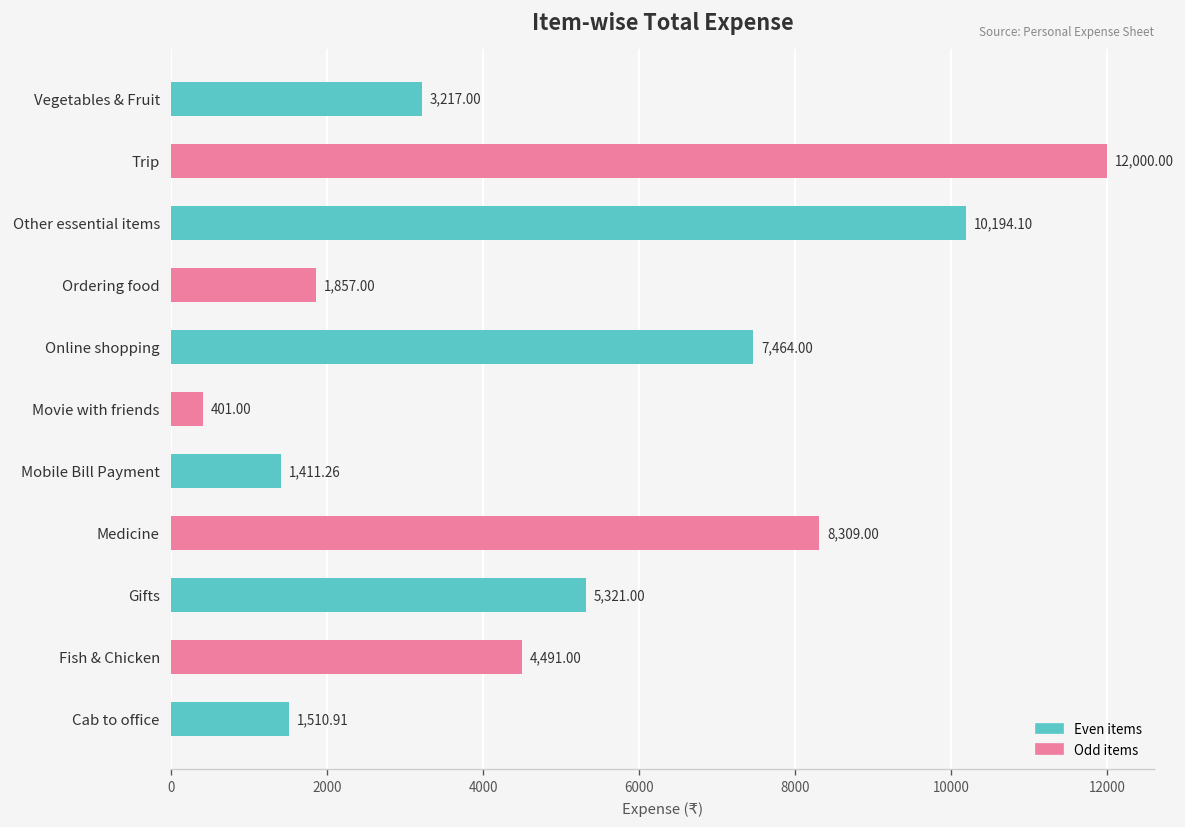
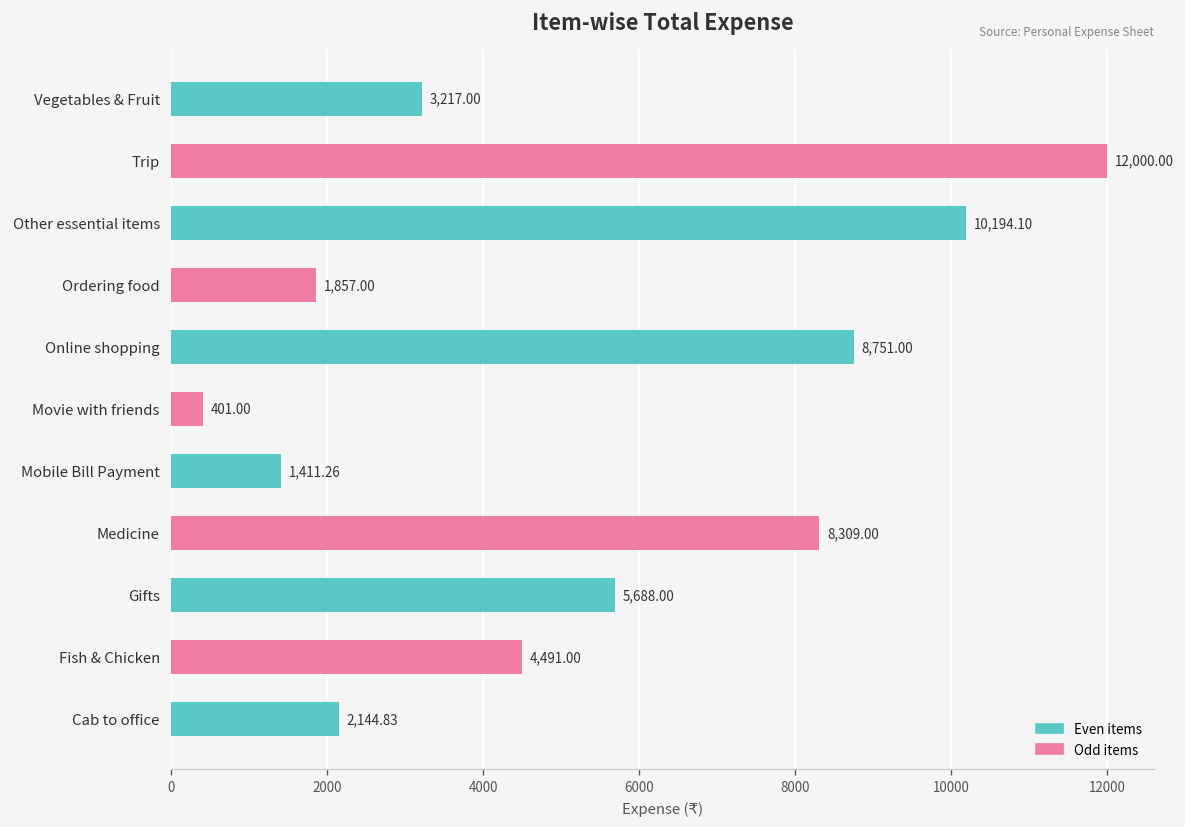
Online shopping: 7,464.00 -> 8,751.00
Gifts: 5,321.00 -> 5,688.00
Cab to office: 1,510.91 -> 2,144.83
